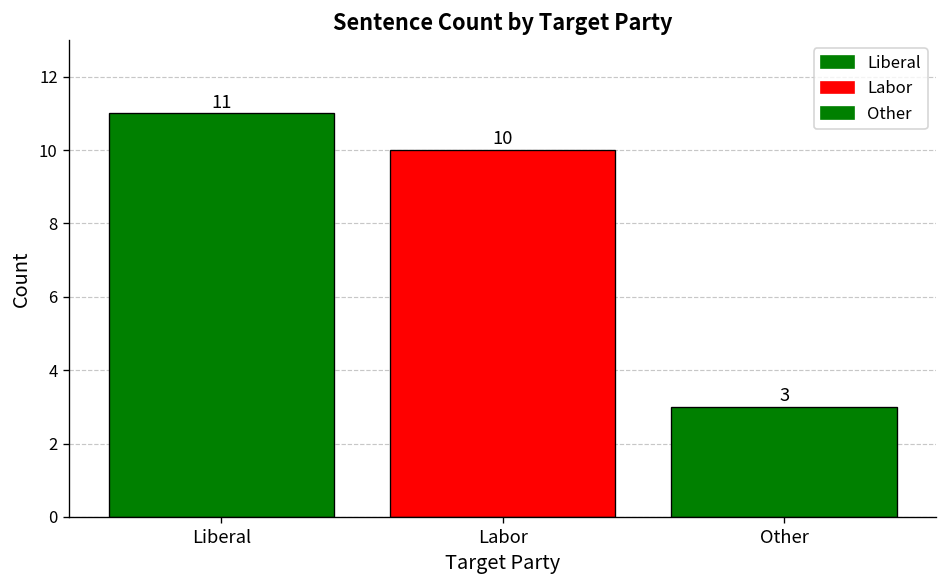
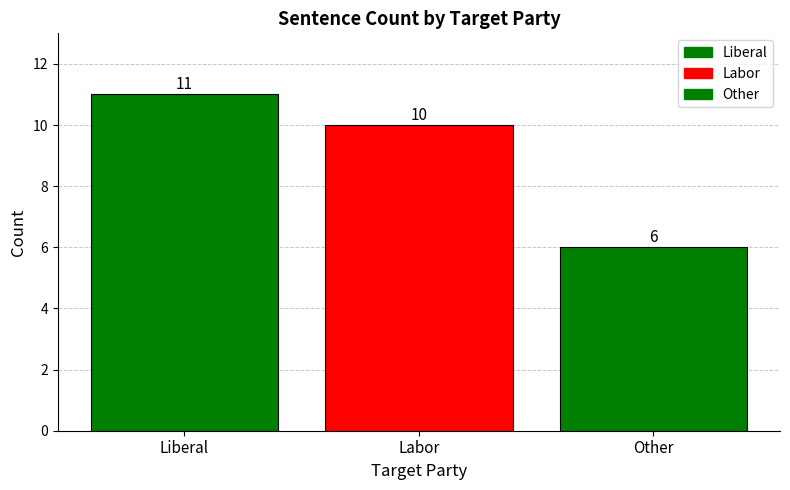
Other: 3 -> 6
